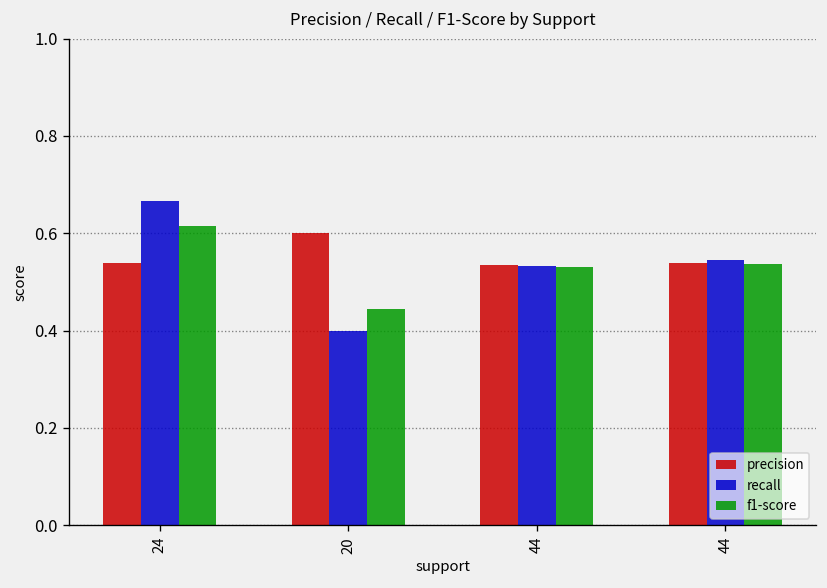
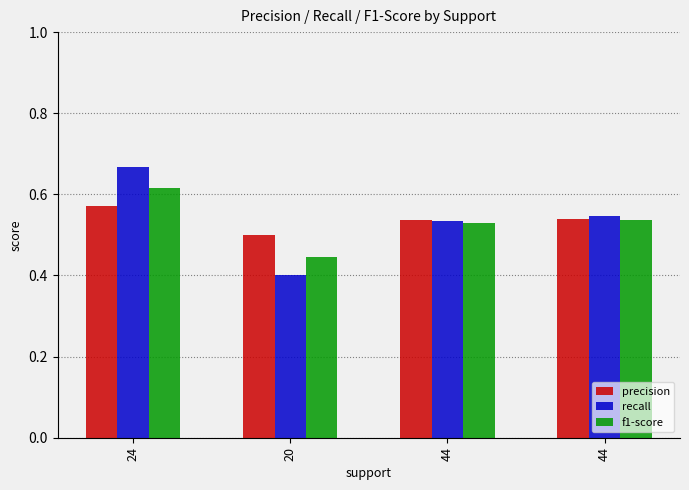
precision, 24: 0.54 -> 0.57
precision, 20: 0.6 -> 0.5
